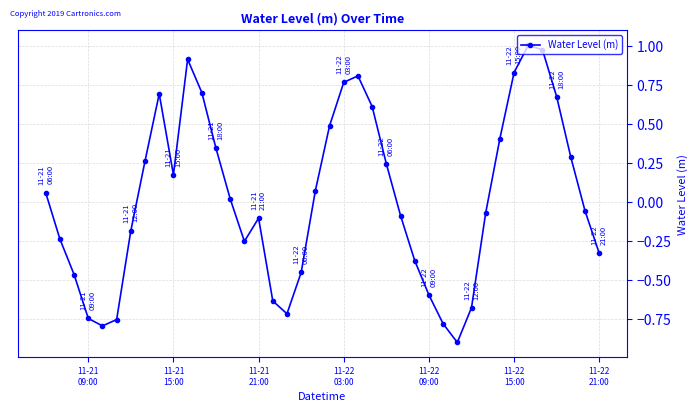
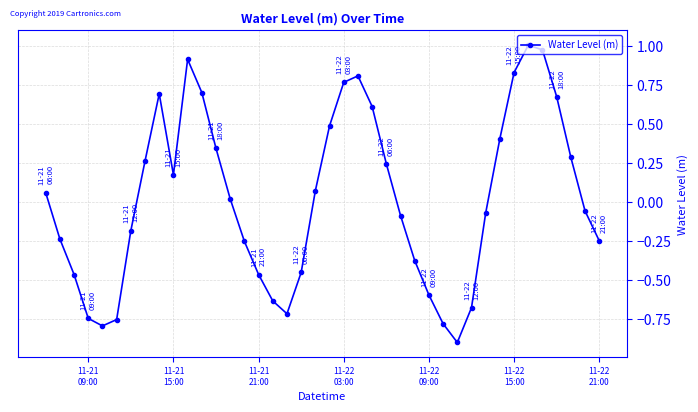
11-21 21:00: -0.10 -> -0.46
11-22 21:00: -0.33 -> -0.25
